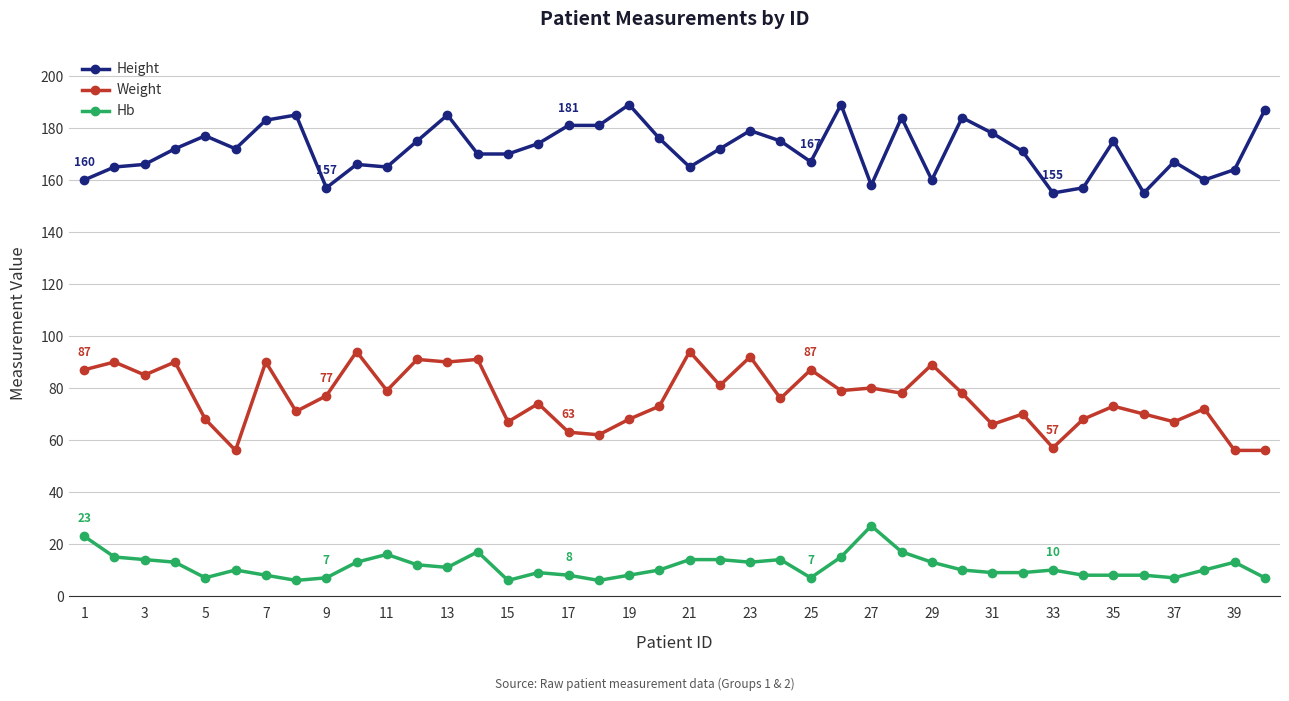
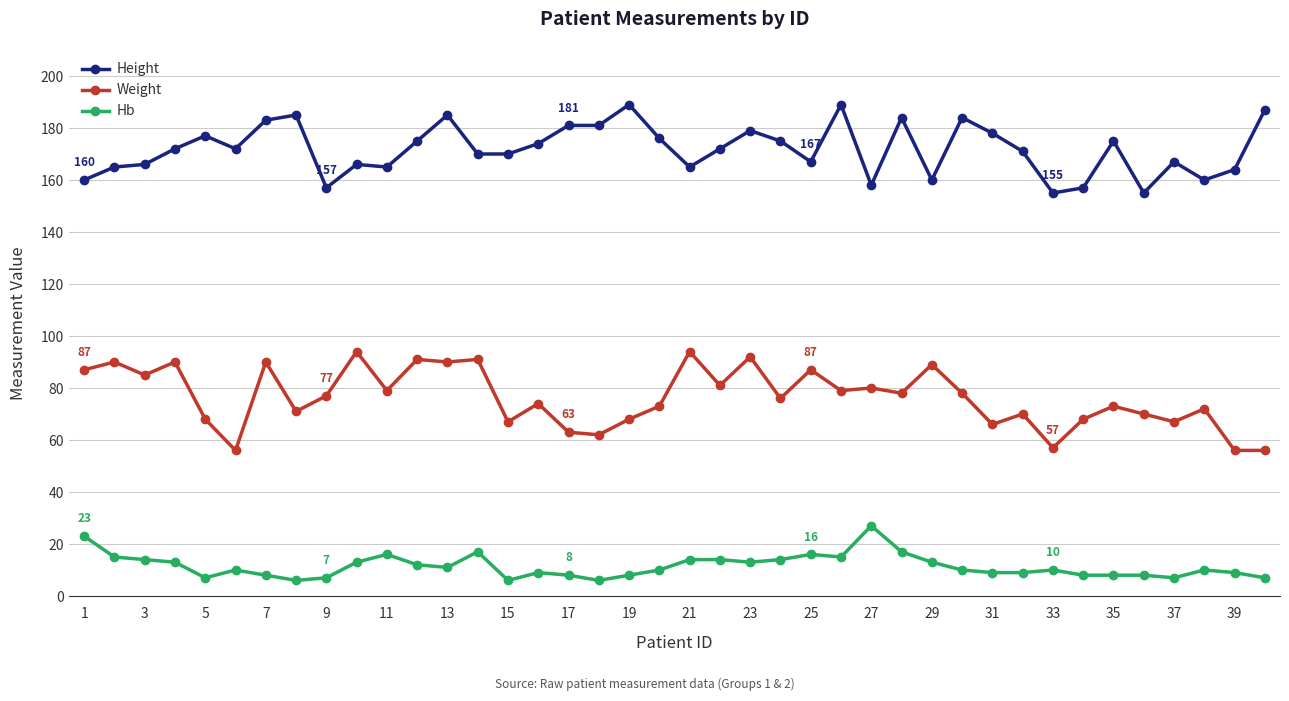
Hb, 25: 7 -> 16
Hb, 39: 13 -> 9
